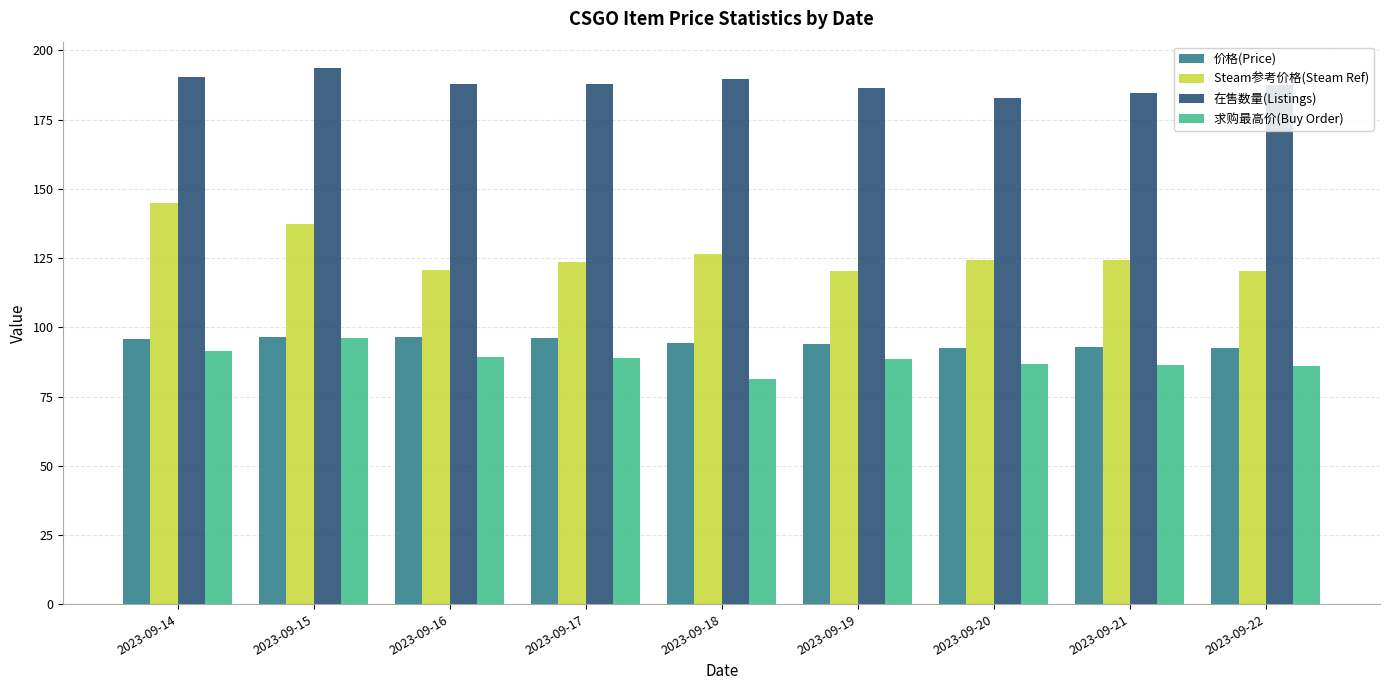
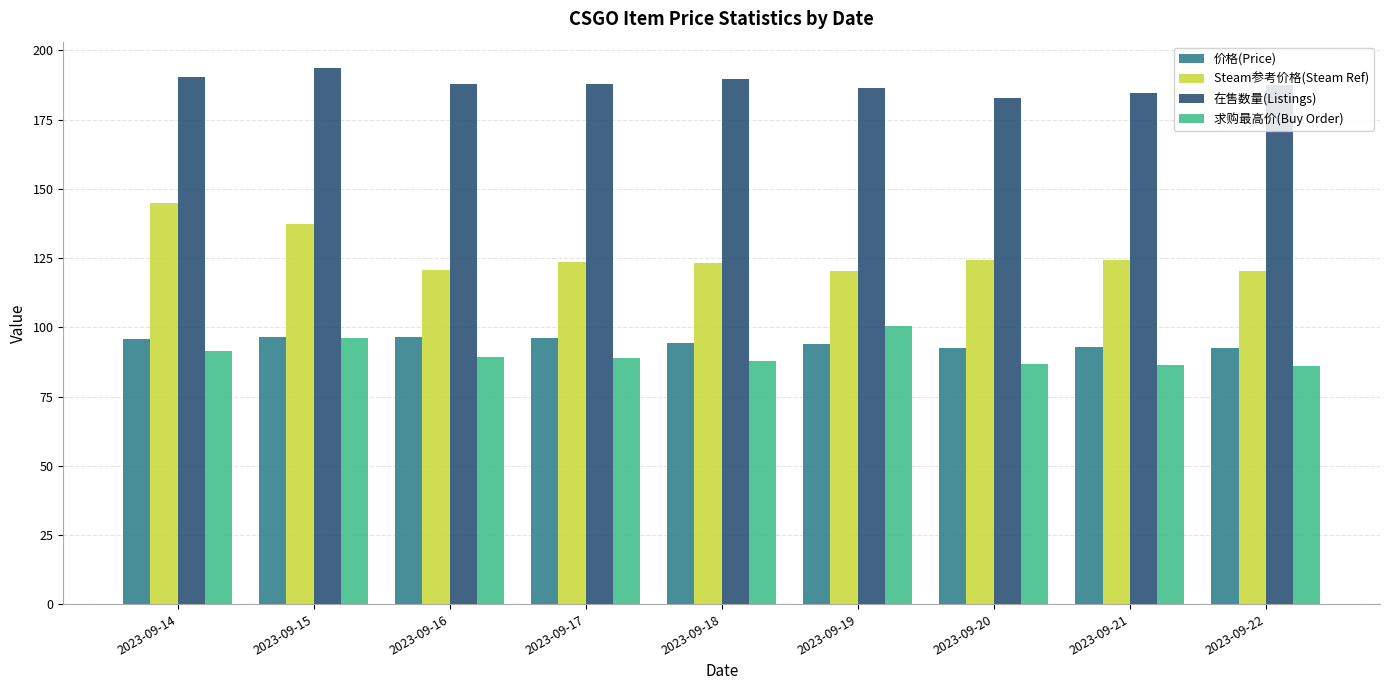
Steam参考价格(Steam Ref), 2023-09-18: 126 -> 123
求购最高价(Buy Order), 2023-09-18: 81 -> 88
求购最高价(Buy Order), 2023-09-19: 88 -> 100
